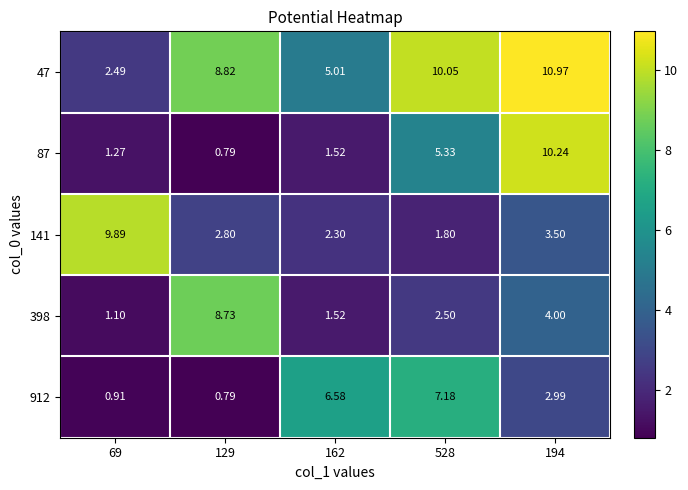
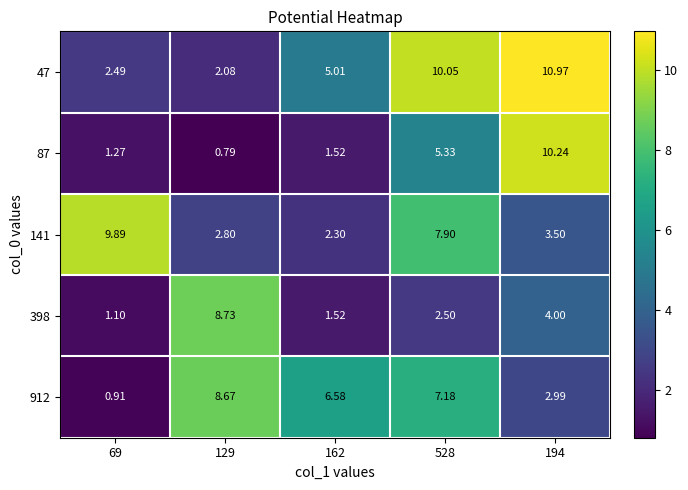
47, 129: 8.82 -> 2.08
141, 528: 1.80 -> 7.90
912, 129: 0.79 -> 8.67
